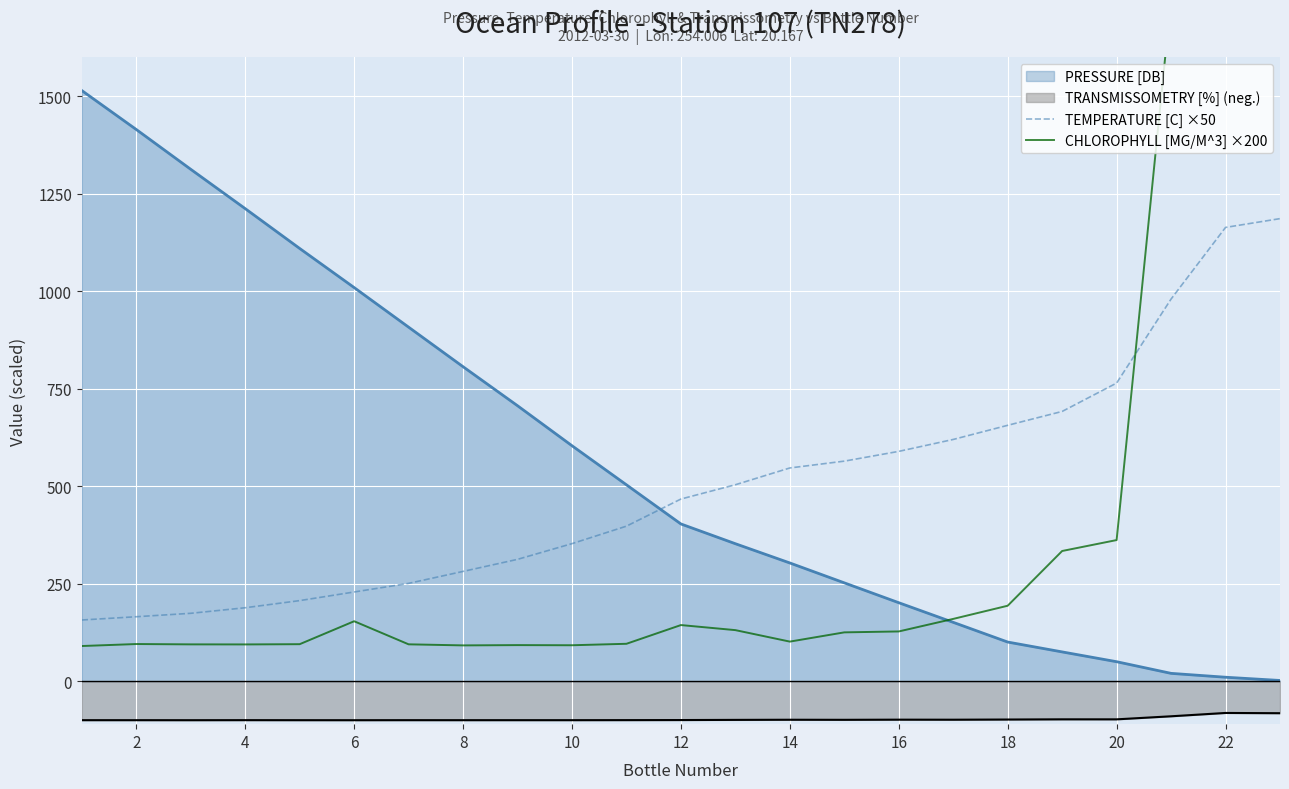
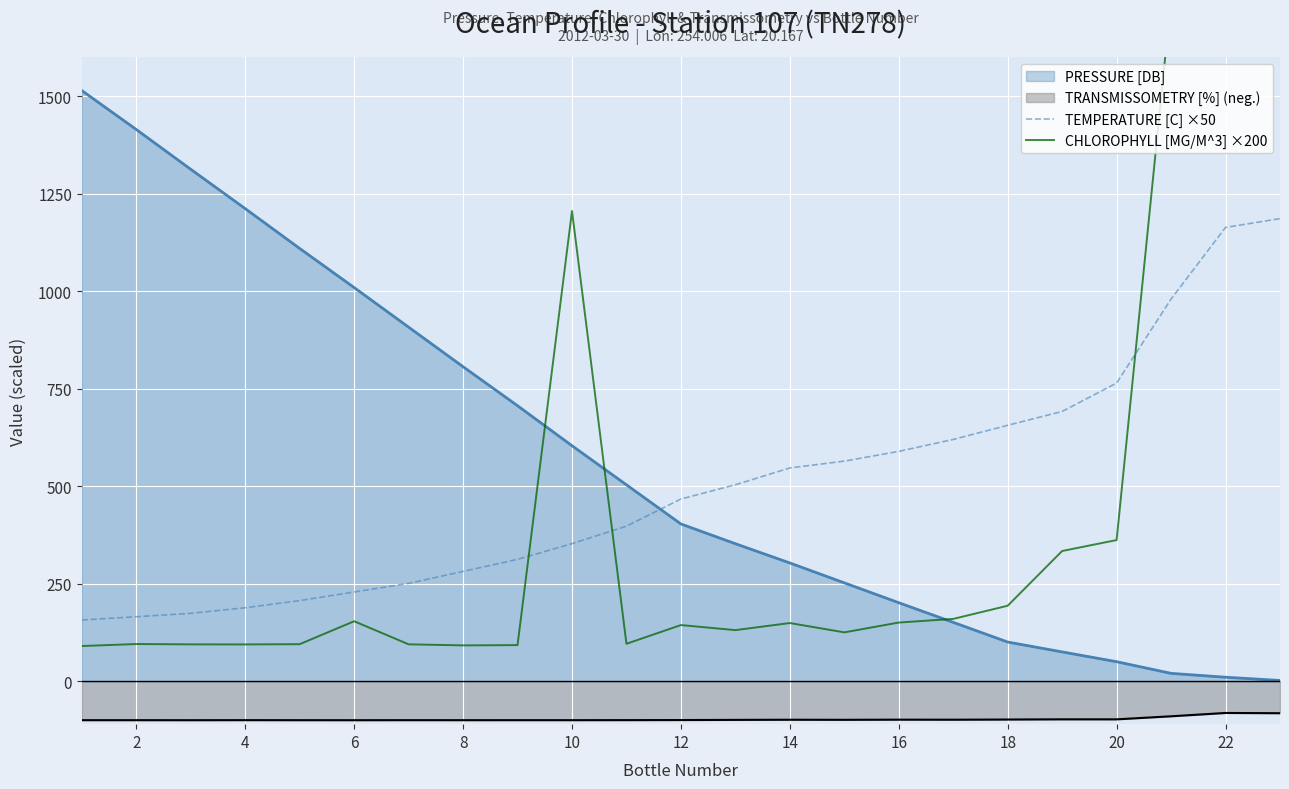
CHLOROPHYLL [MG/M^3] ×200, 10: 90 -> 1210
CHLOROPHYLL [MG/M^3] ×200, 14: 100 -> 150
CHLOROPHYLL [MG/M^3] ×200, 16: 130 -> 150
